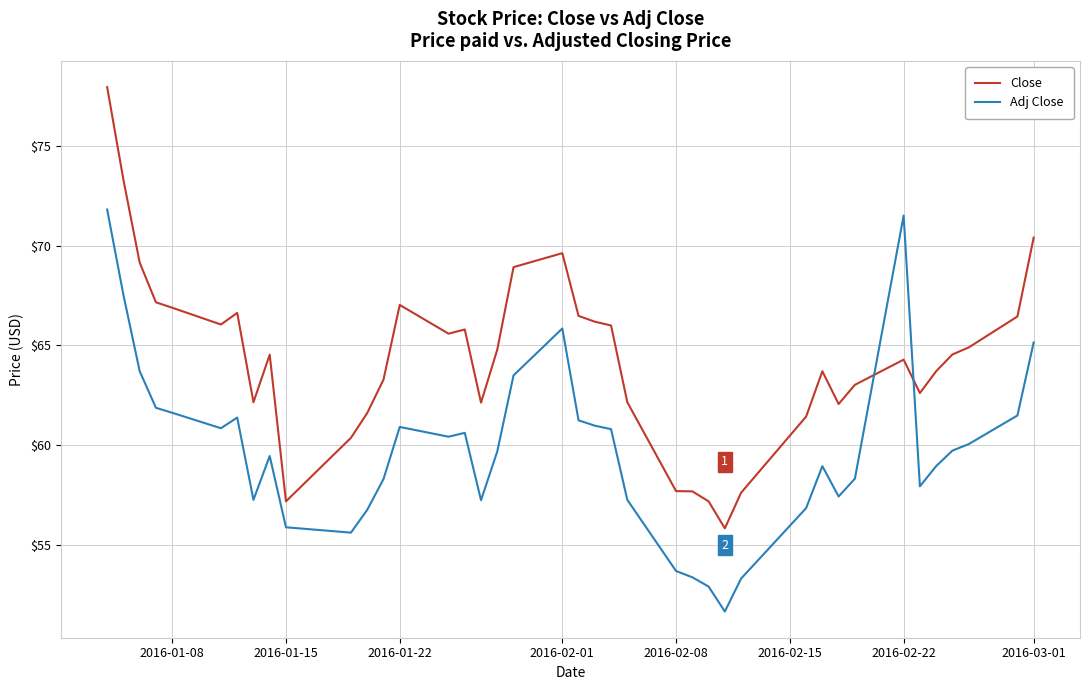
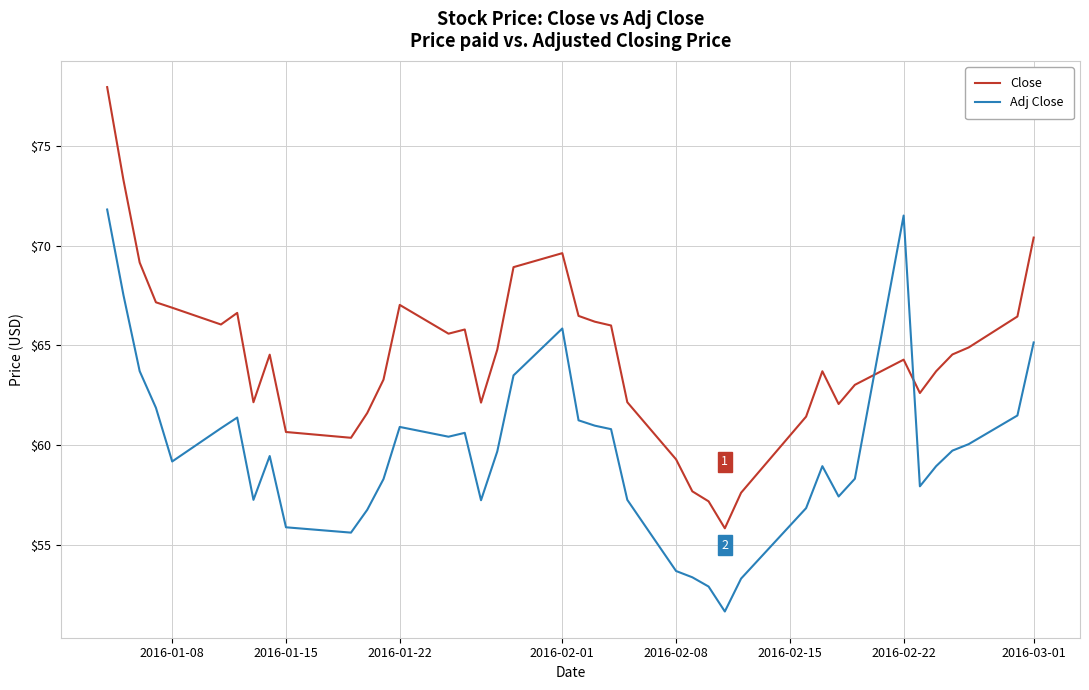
Adj Close, 2016-01-08: $61.6 -> $59.2
Close, 2016-01-15: $57.2 -> $60.7
Close, 2016-02-08: $57.7 -> $59.3
